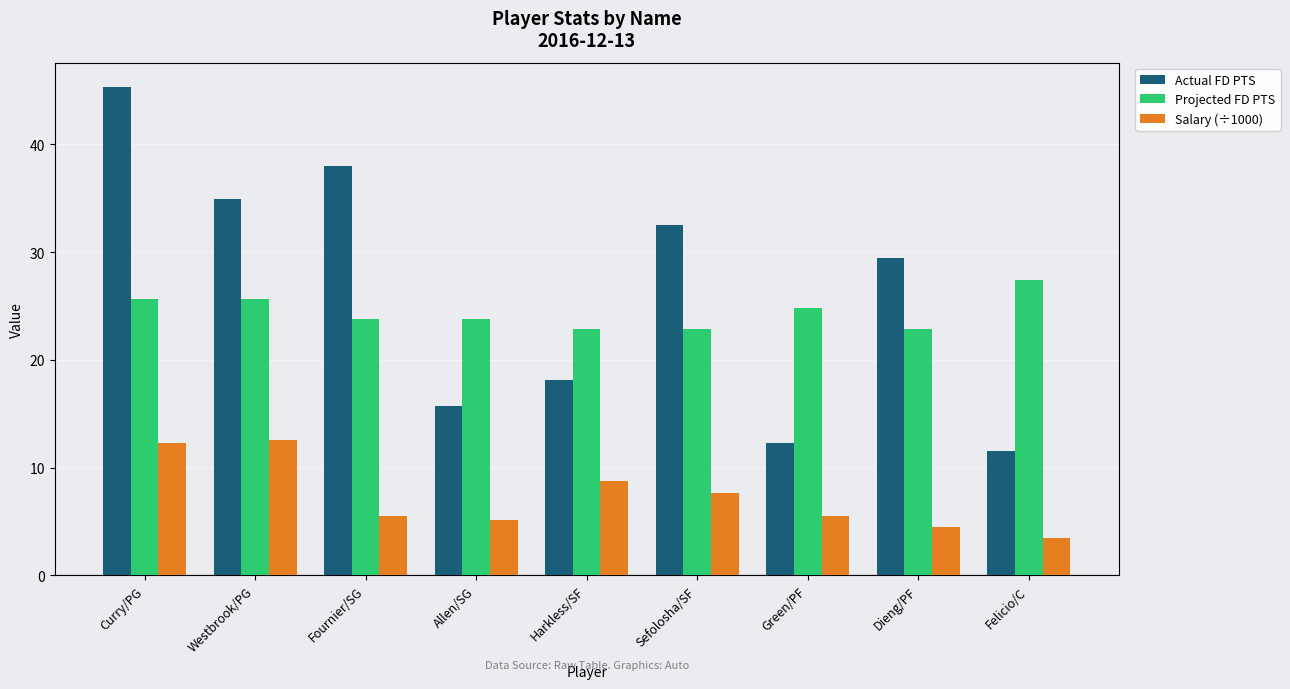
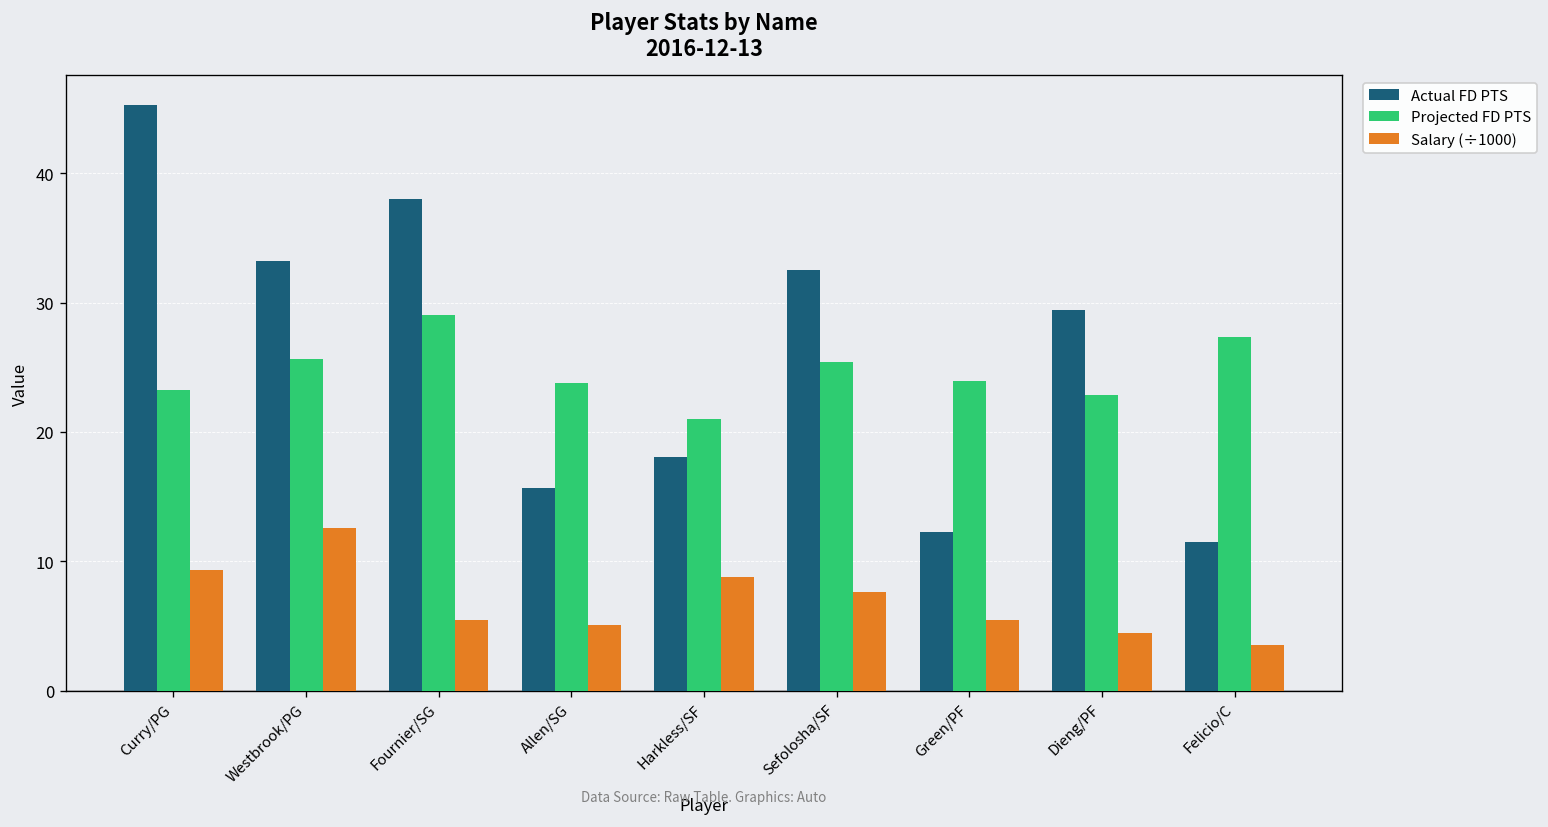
Projected FD PTS, Curry/PG: 25.6 -> 23.2
Salary (÷1000), Curry/PG: 12.3 -> 9.3
Actual FD PTS, Westbrook/PG: 34.9 -> 33.2
Projected FD PTS, Fournier/SG: 23.8 -> 29.0
Projected FD PTS, Harkless/SF: 22.8 -> 21.0
Projected FD PTS, Sefolosha/SF: 22.8 -> 25.4
Projected FD PTS, Green/PF: 24.8 -> 24.0
